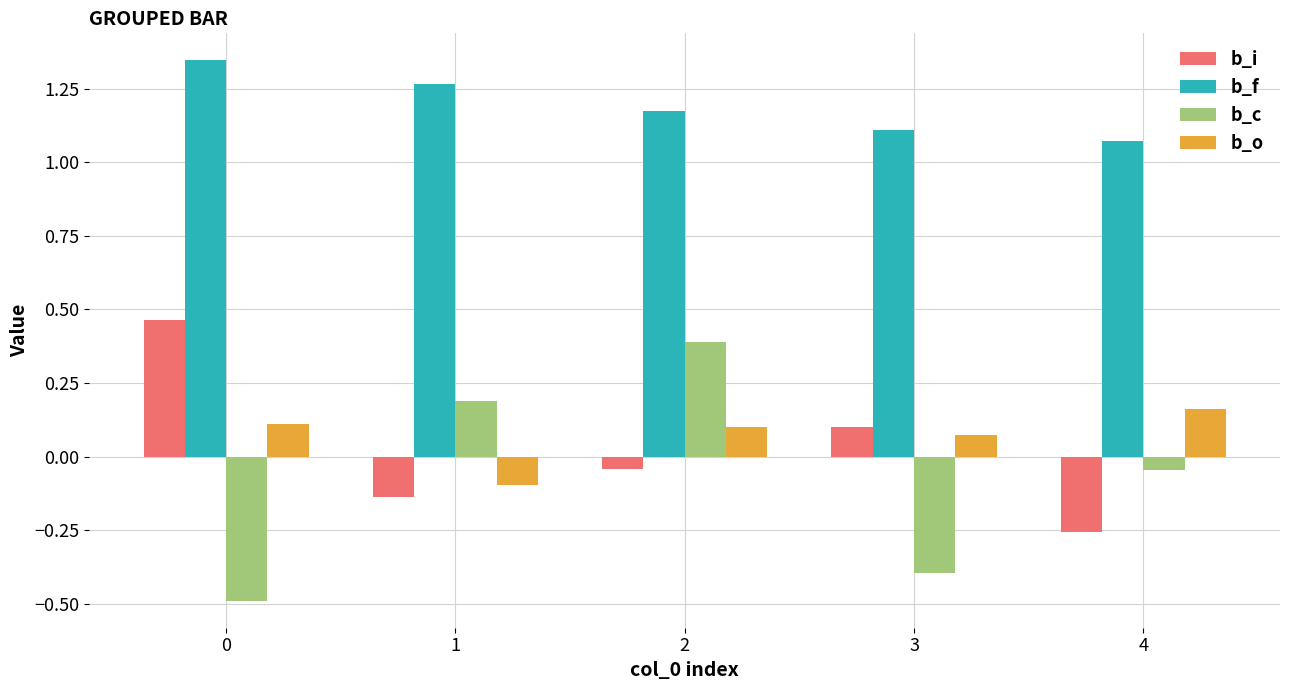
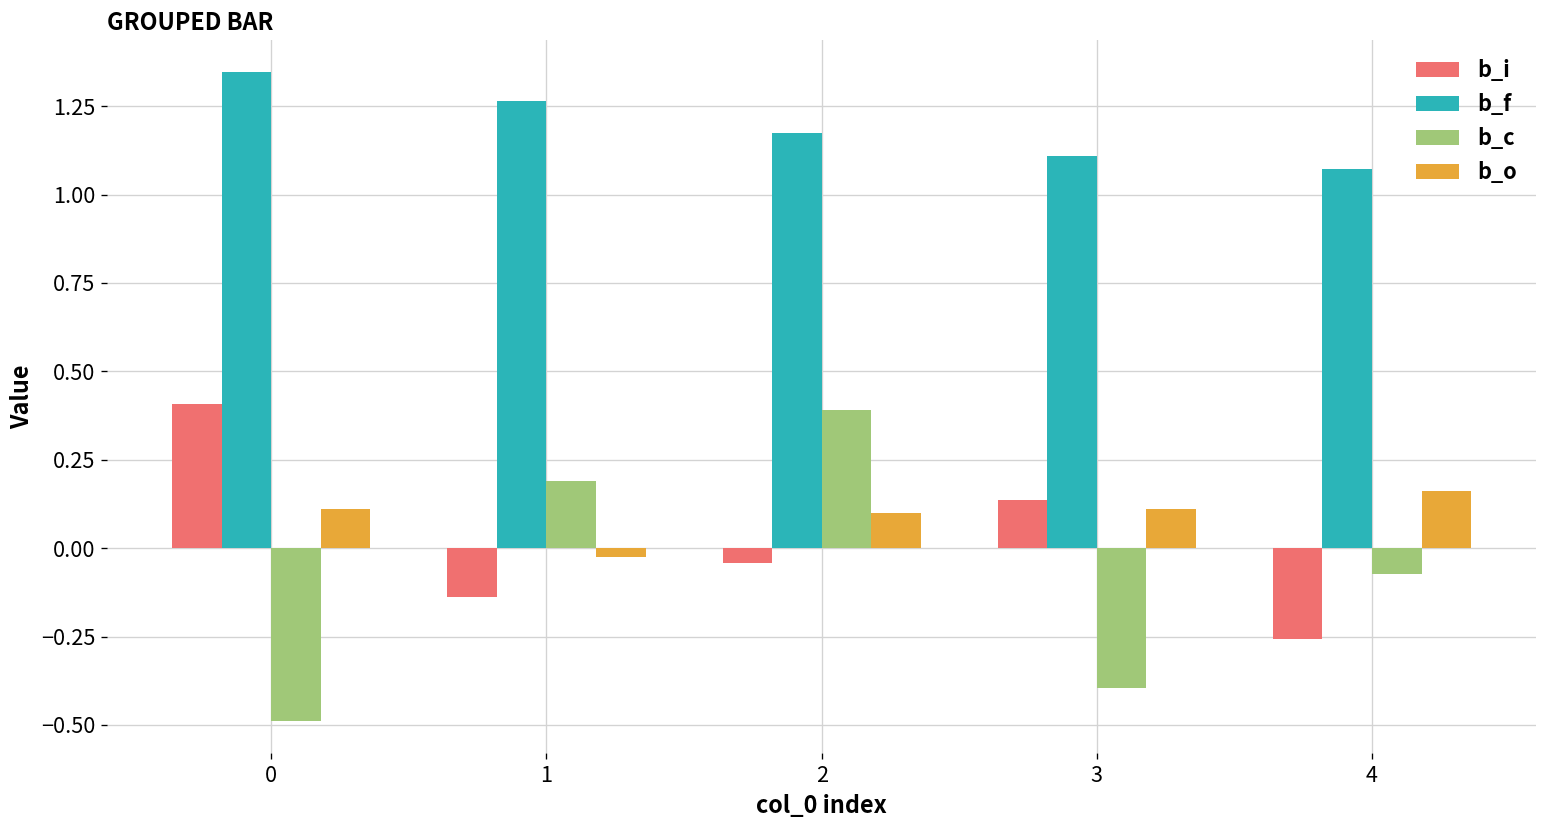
b_i, 0: 0.47 -> 0.41
b_o, 1: -0.10 -> -0.02
b_i, 3: 0.10 -> 0.14
b_o, 3: 0.07 -> 0.11
b_c, 4: -0.05 -> -0.07
